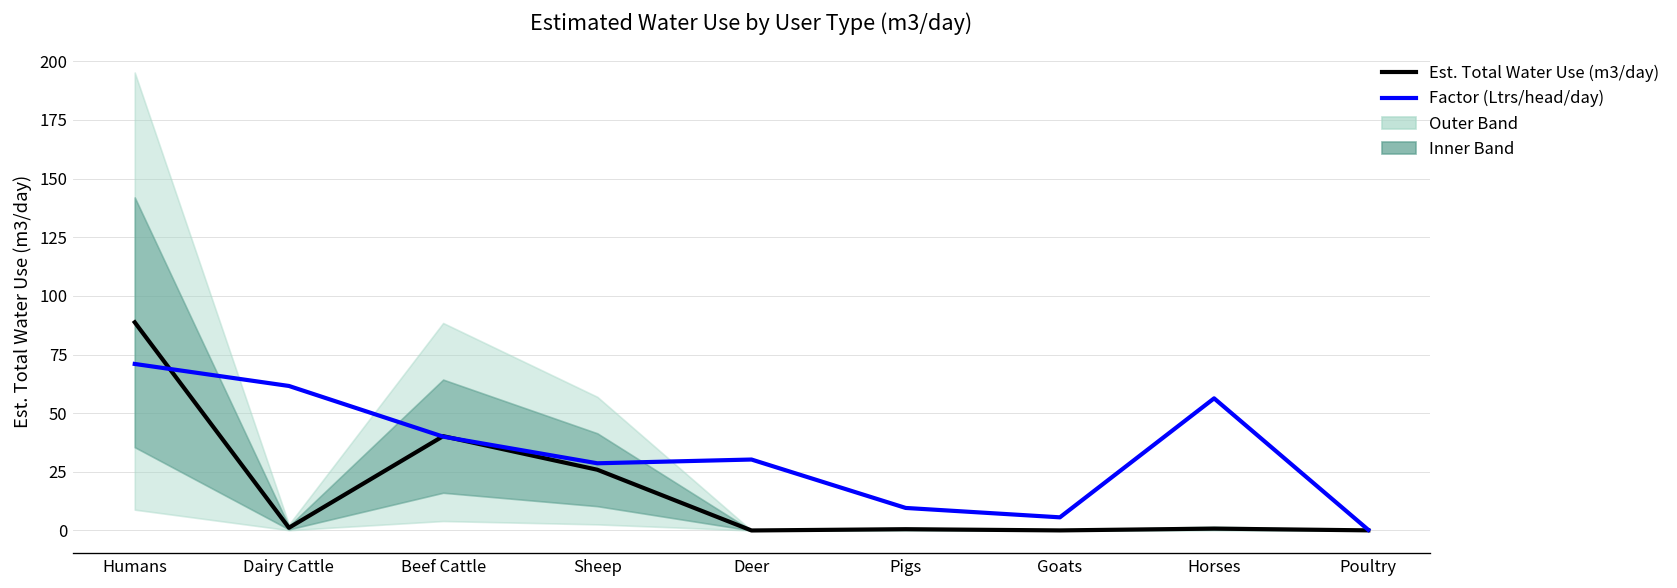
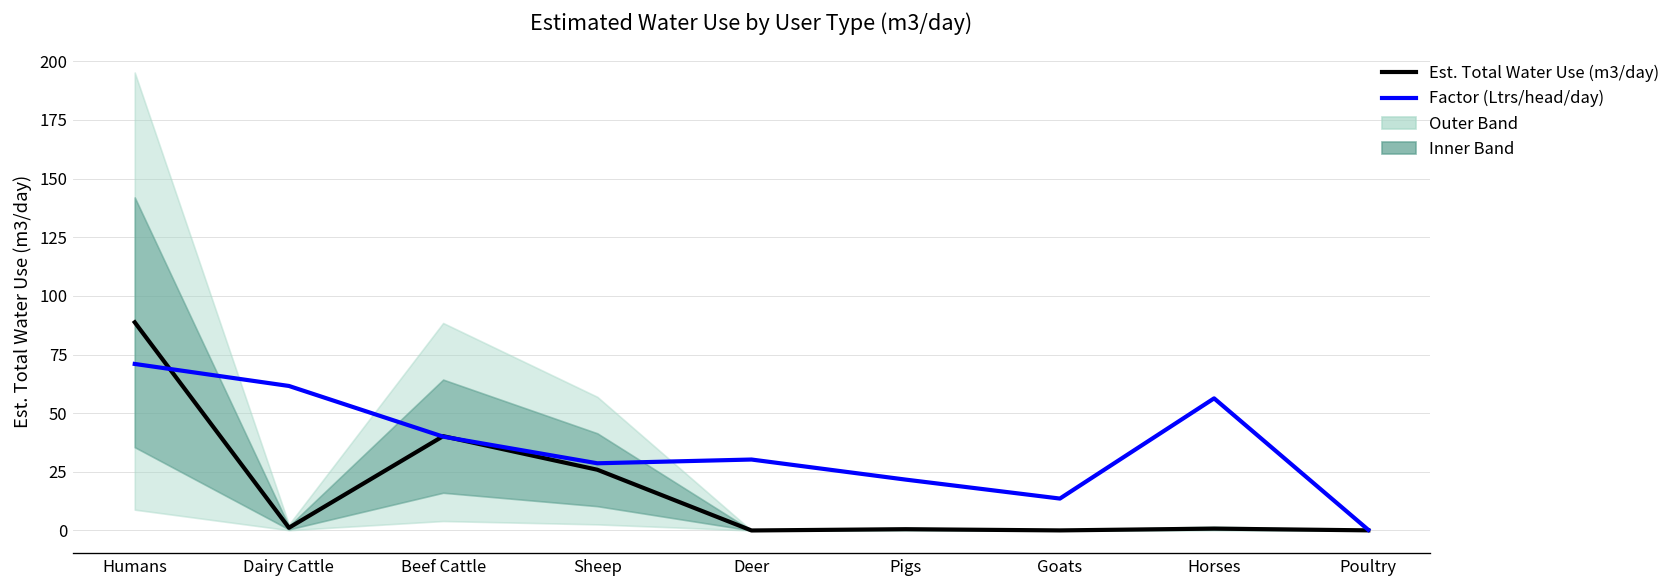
Factor (Ltrs/head/day), Pigs: 10 -> 22
Factor (Ltrs/head/day), Goats: 6 -> 14
